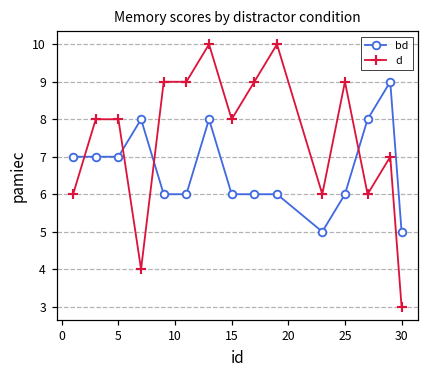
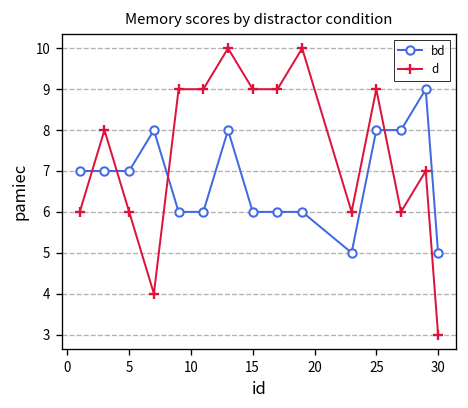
d, 5: 8 -> 6
d, 15: 8 -> 9
bd, 25: 6 -> 8
